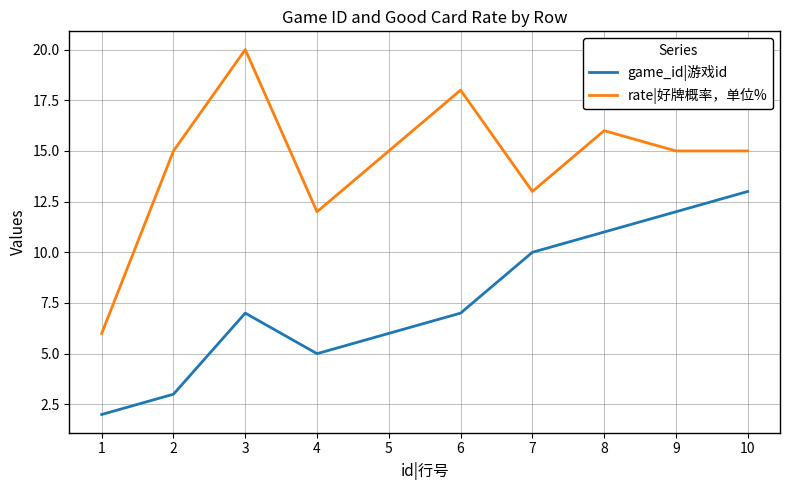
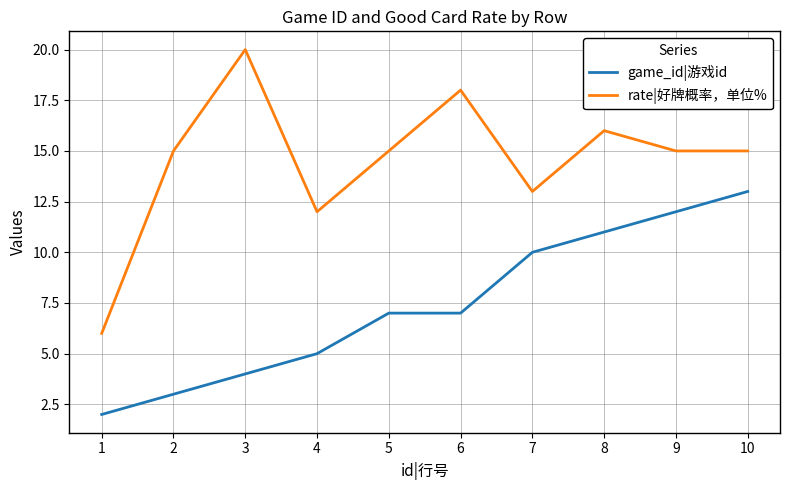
game_id|游戏id, 3: 7 -> 4
game_id|游戏id, 5: 6 -> 7
